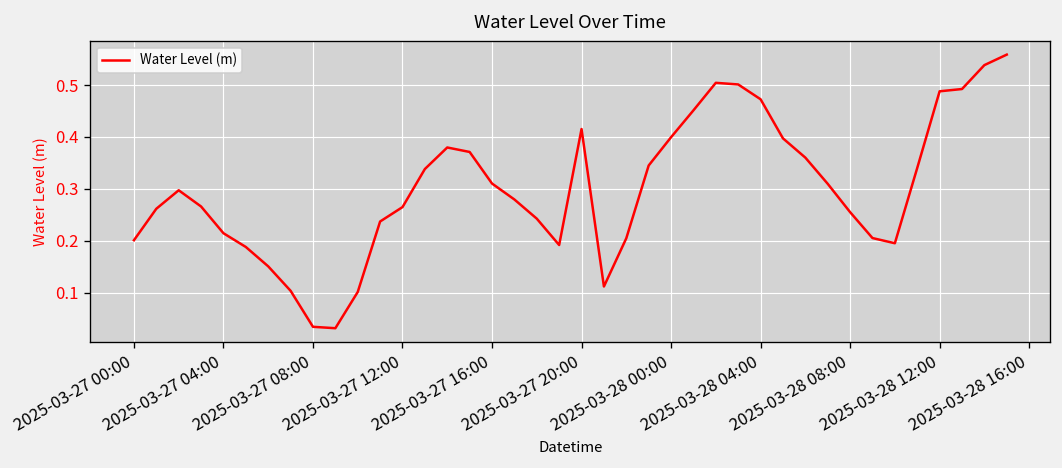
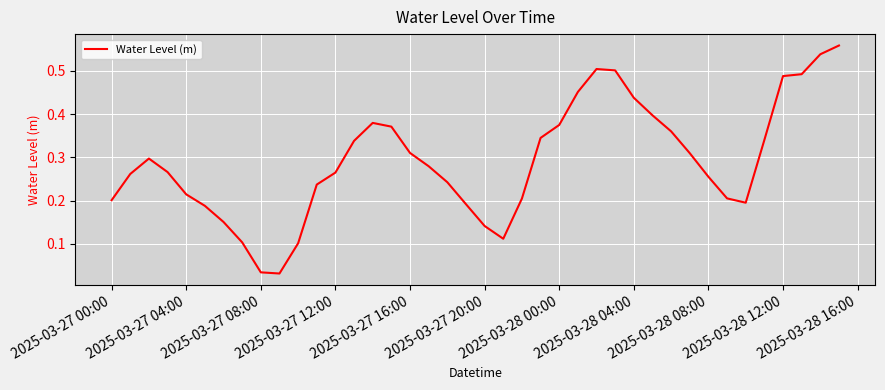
2025-03-27 20:00: 0.42 -> 0.14
2025-03-28 00:00: 0.40 -> 0.38
2025-03-28 04:00: 0.47 -> 0.44
